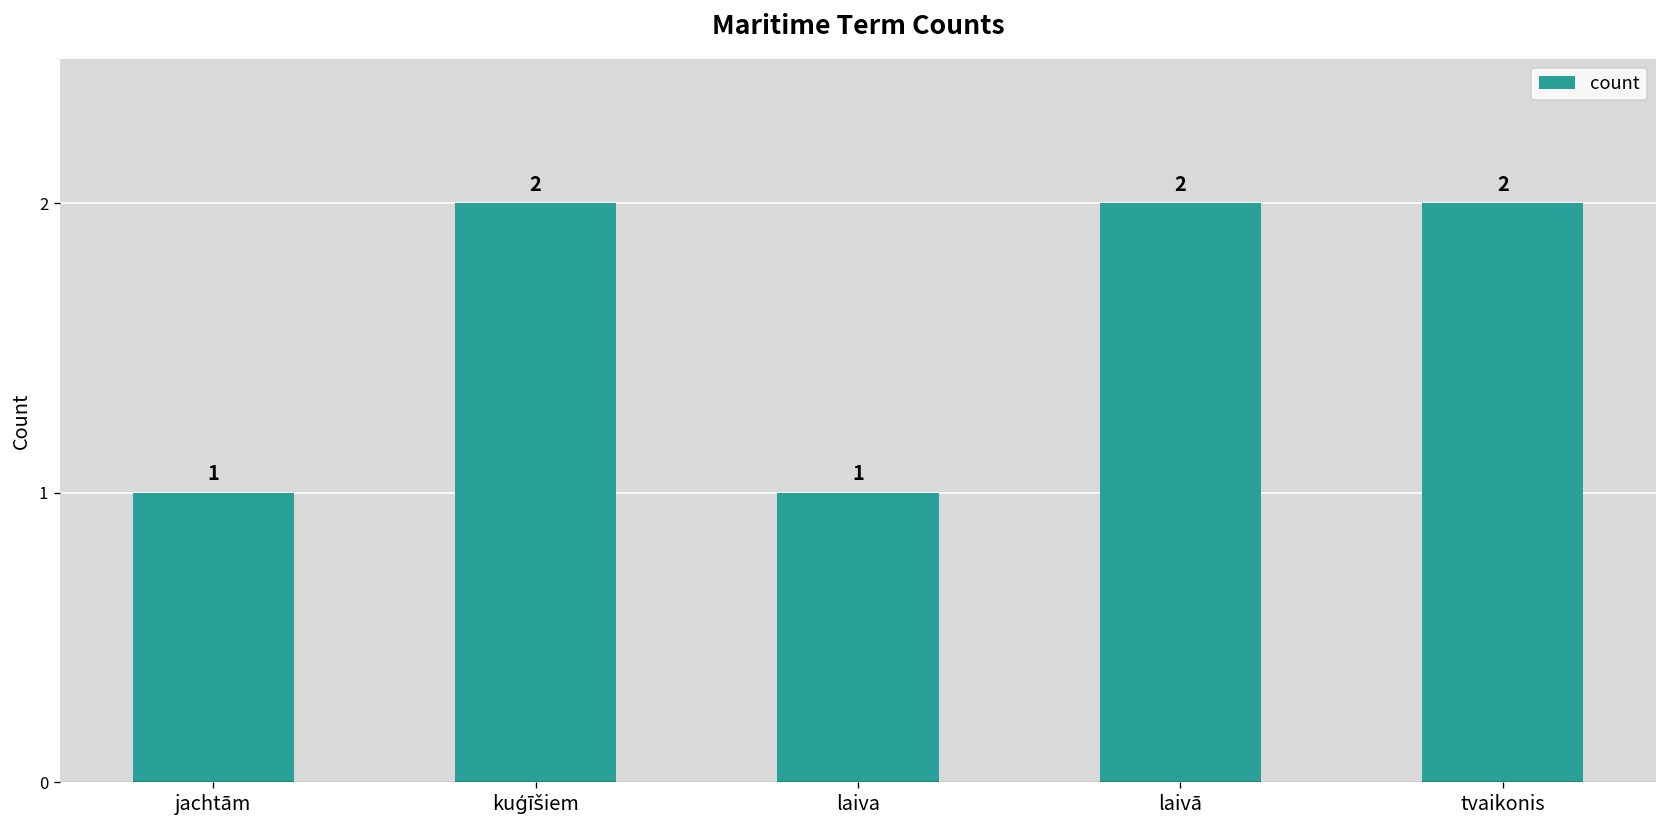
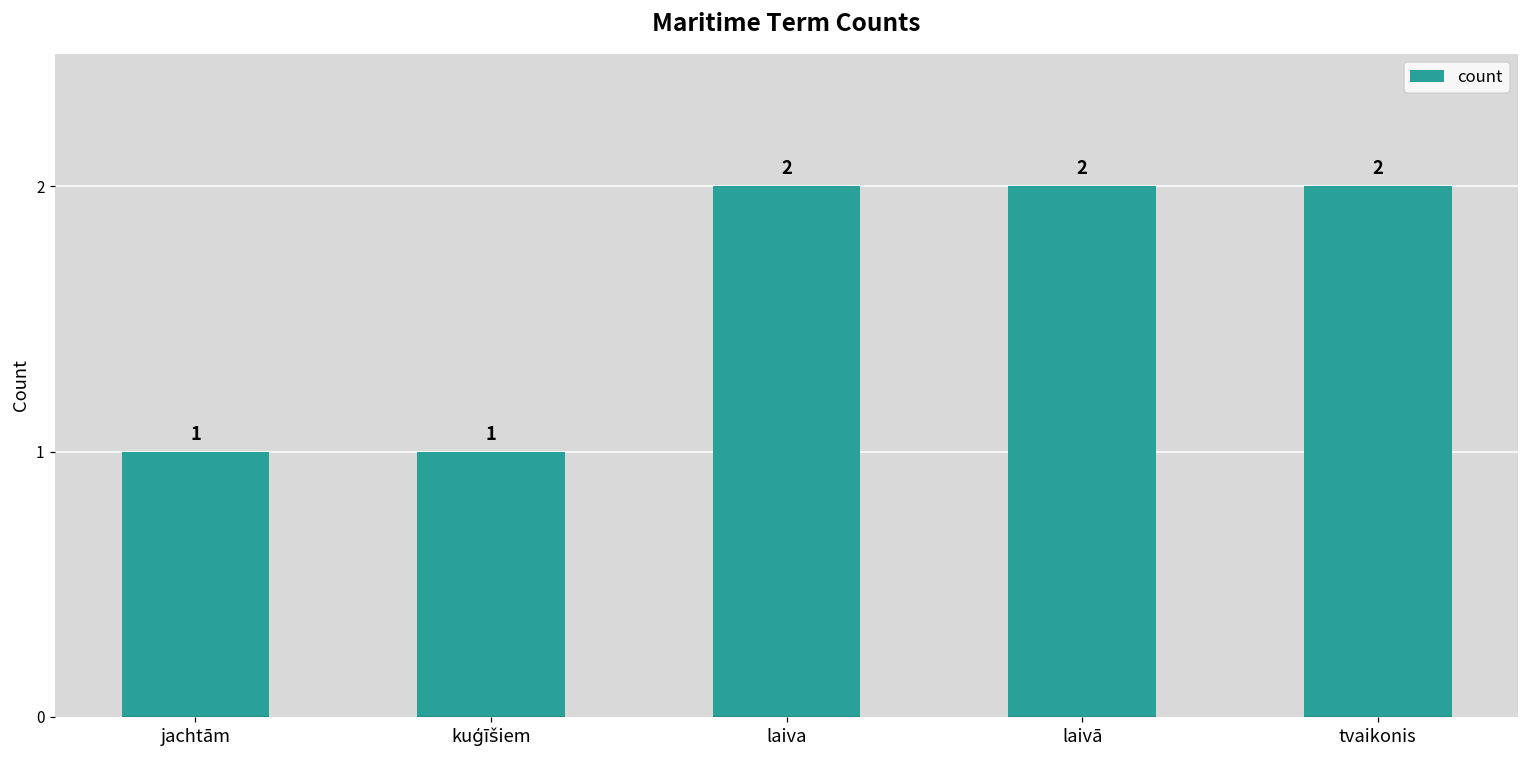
kuģīšiem: 2 -> 1
laiva: 1 -> 2
